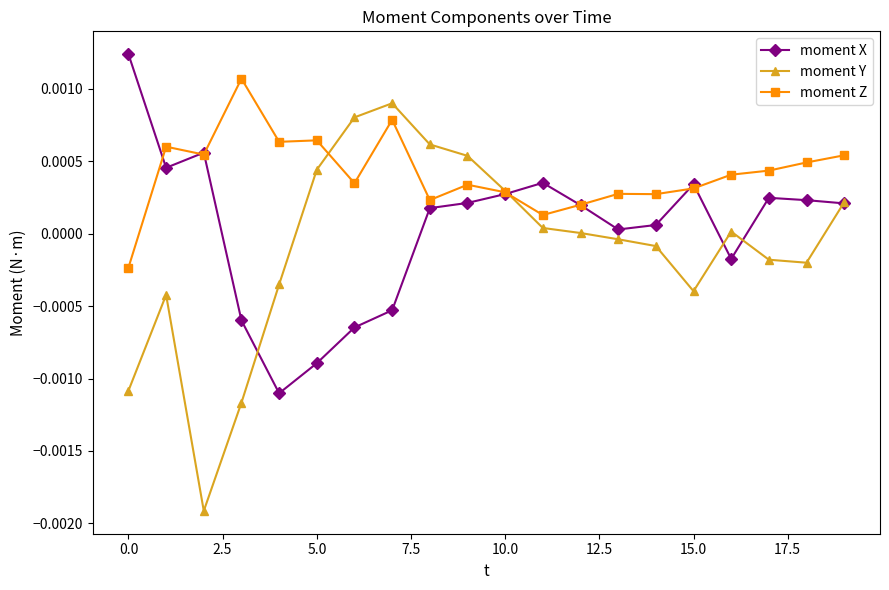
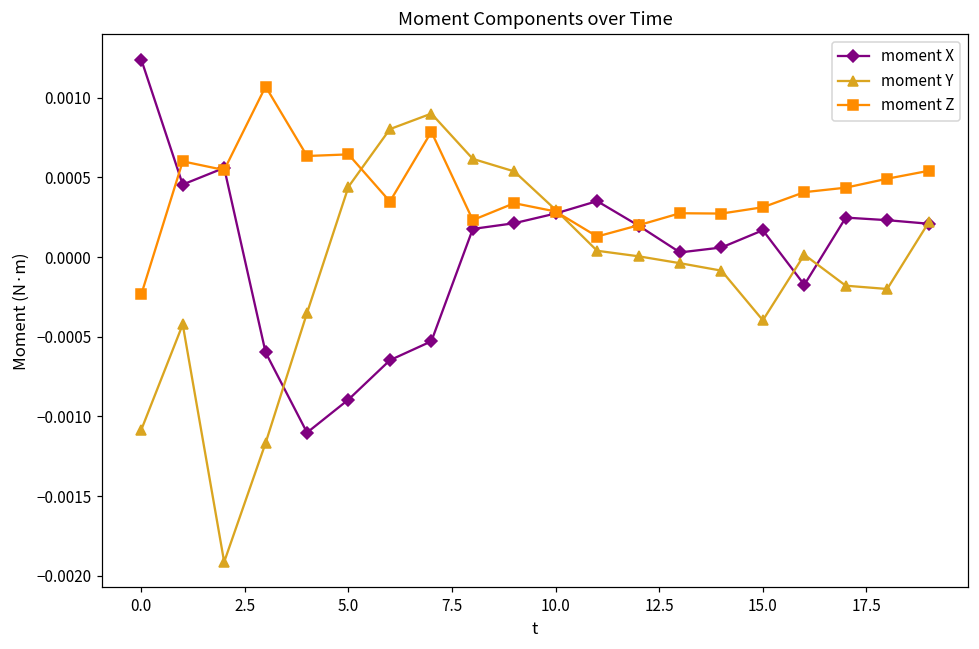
moment X, 15.0: 0.00034 -> 0.00017
